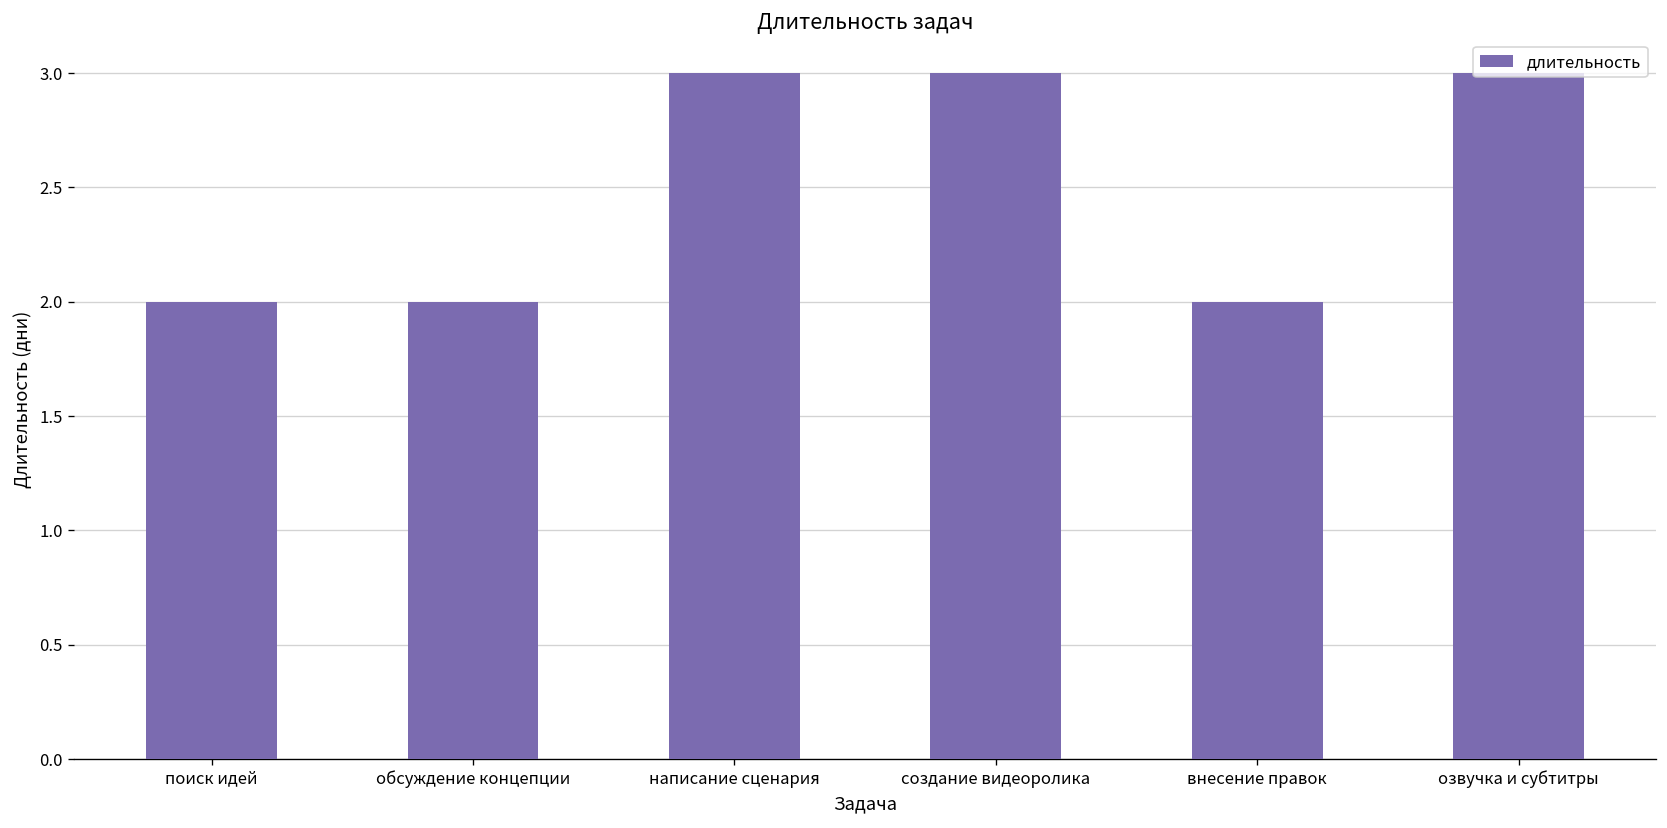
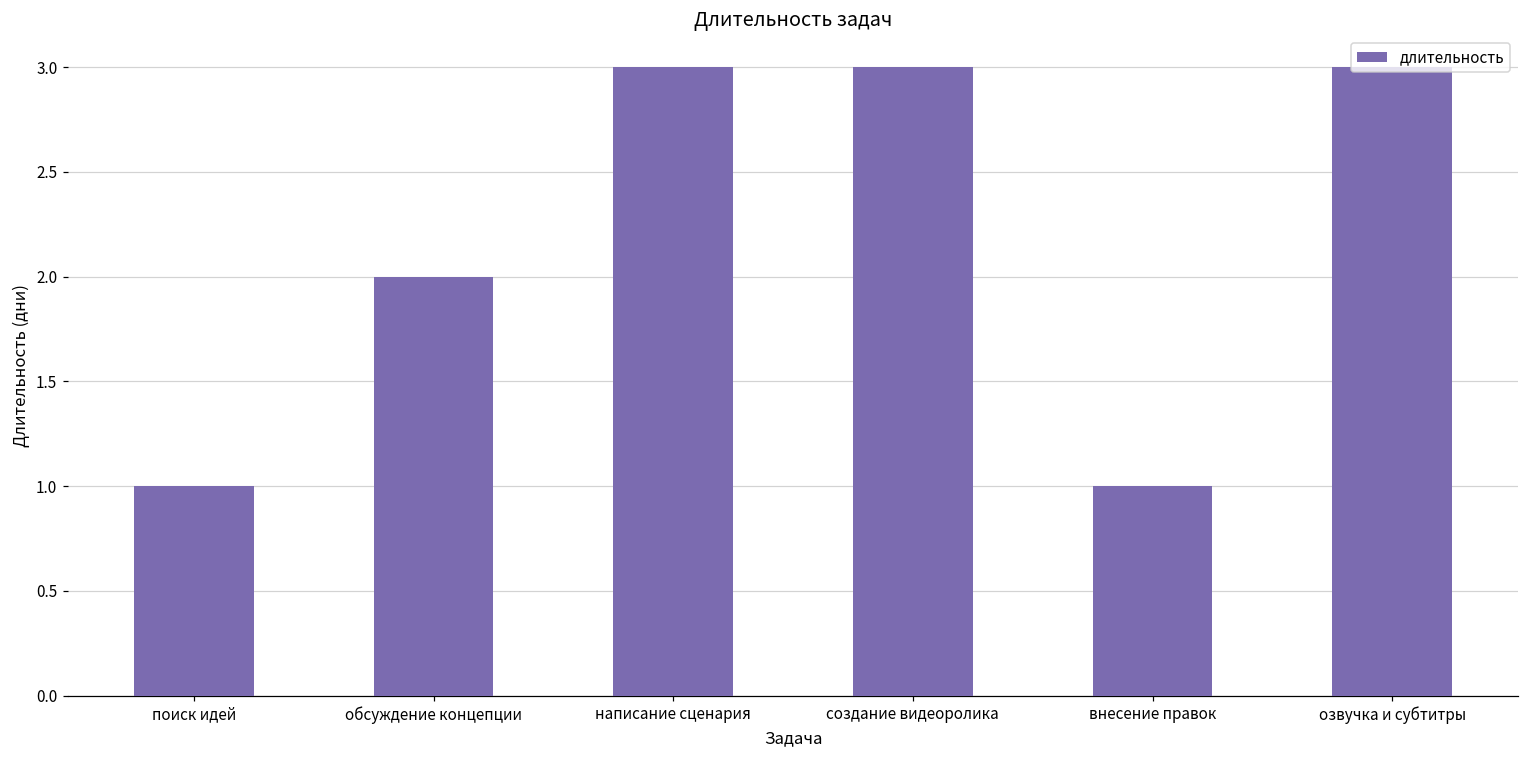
поиск идей: 2 -> 1
внесение правок: 2 -> 1
